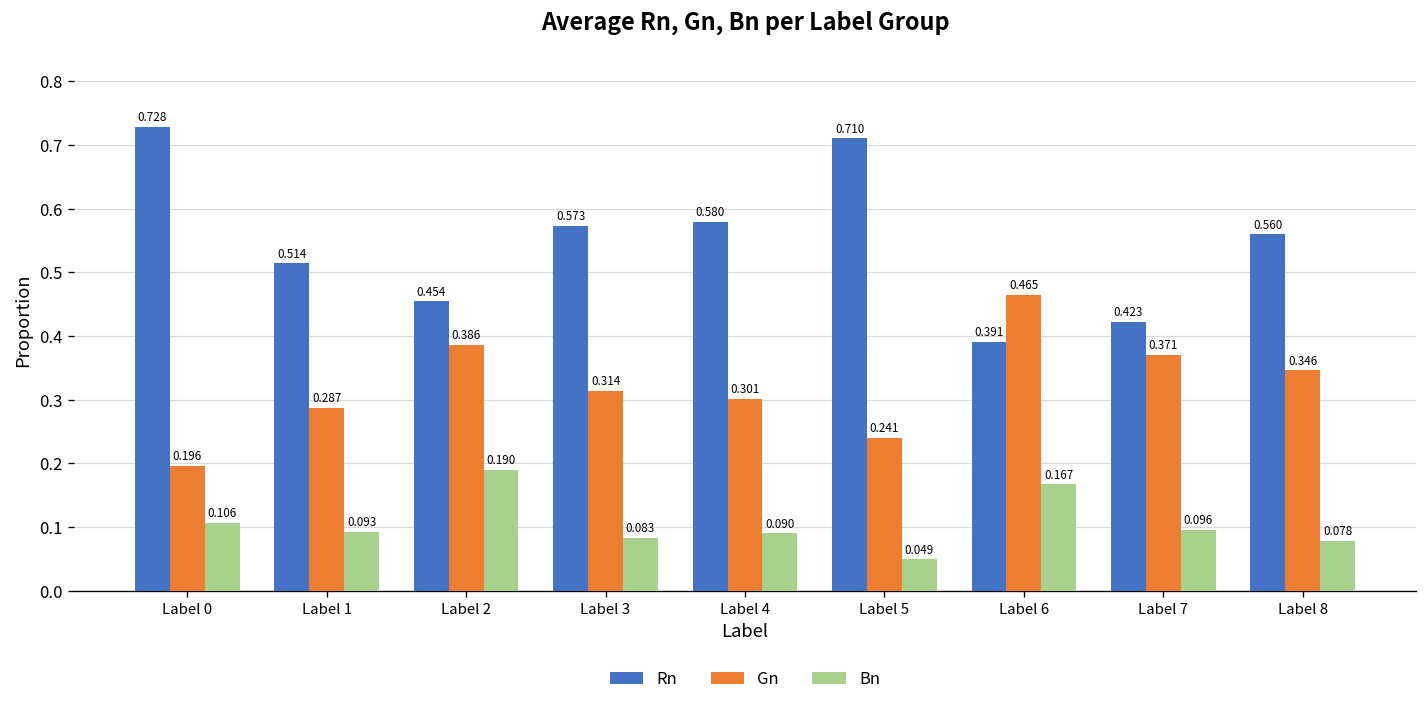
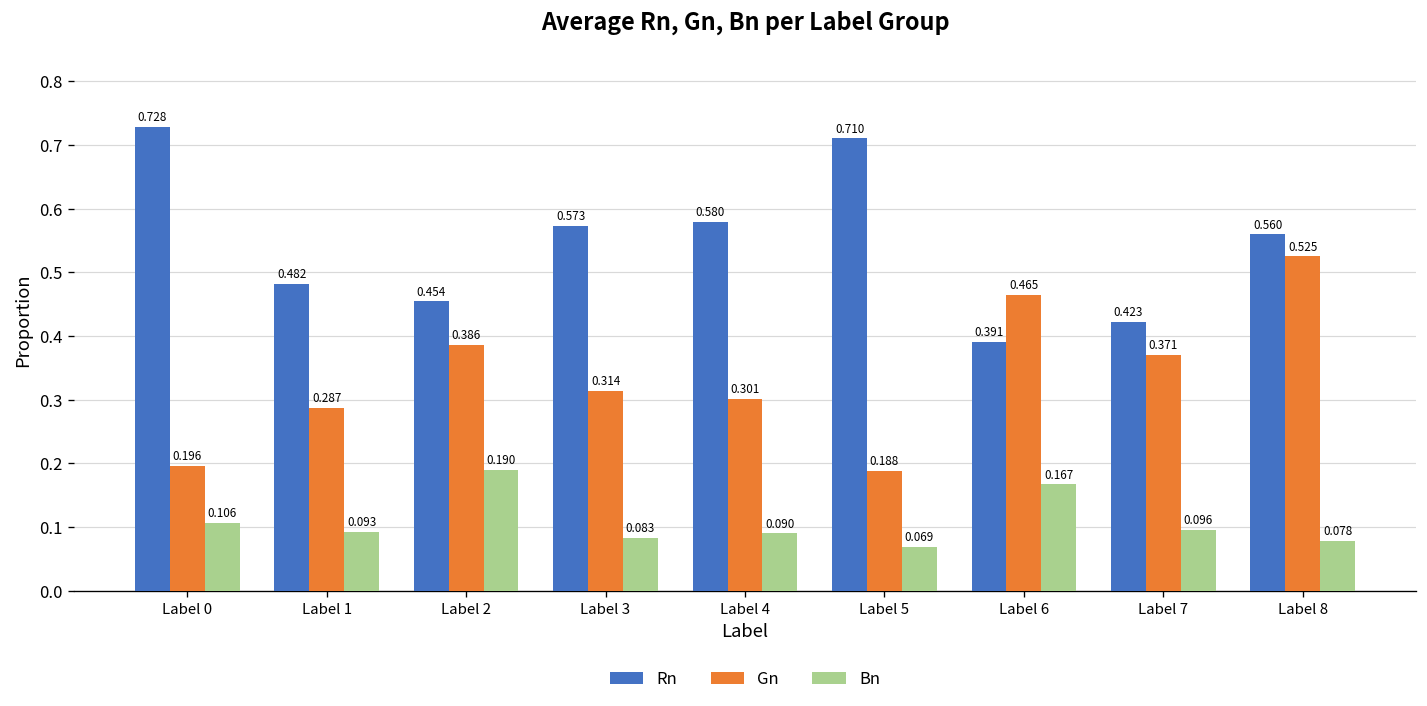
Rn, Label 1: 0.514 -> 0.482
Gn, Label 5: 0.241 -> 0.188
Bn, Label 5: 0.049 -> 0.069
Gn, Label 8: 0.346 -> 0.525
